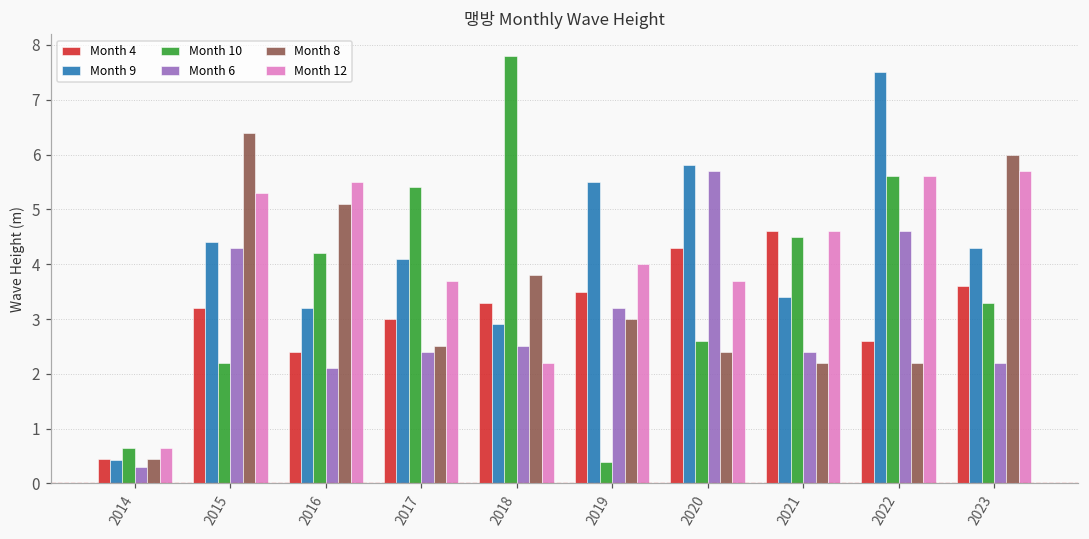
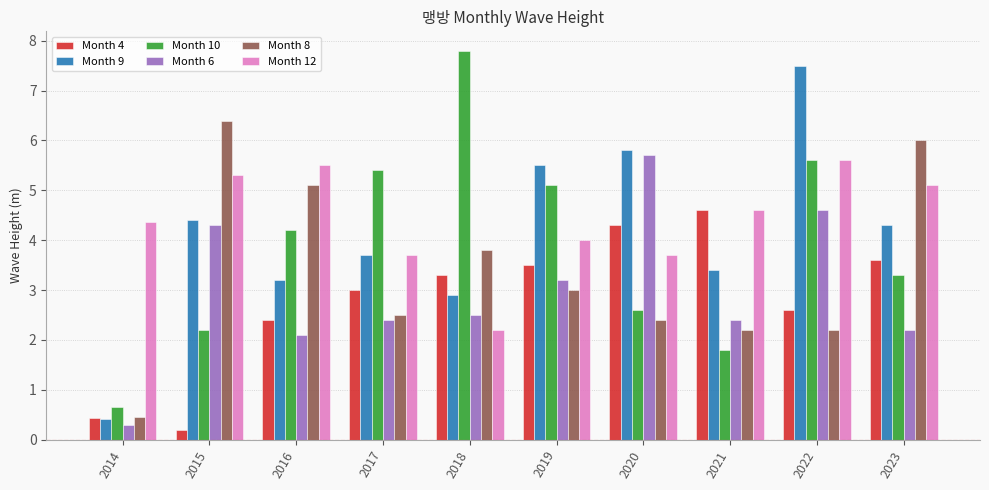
Month 12, 2014: 0.7 -> 4.4
Month 4, 2015: 3.2 -> 0.2
Month 9, 2017: 4.1 -> 3.7
Month 10, 2019: 0.4 -> 5.1
Month 10, 2021: 4.5 -> 1.8
Month 12, 2023: 5.7 -> 5.1
